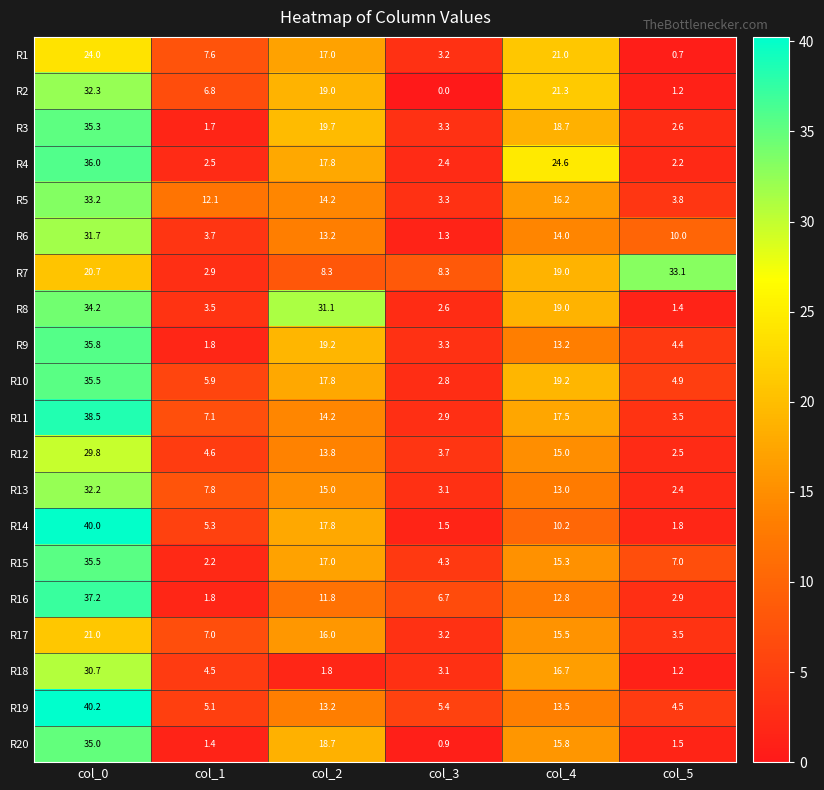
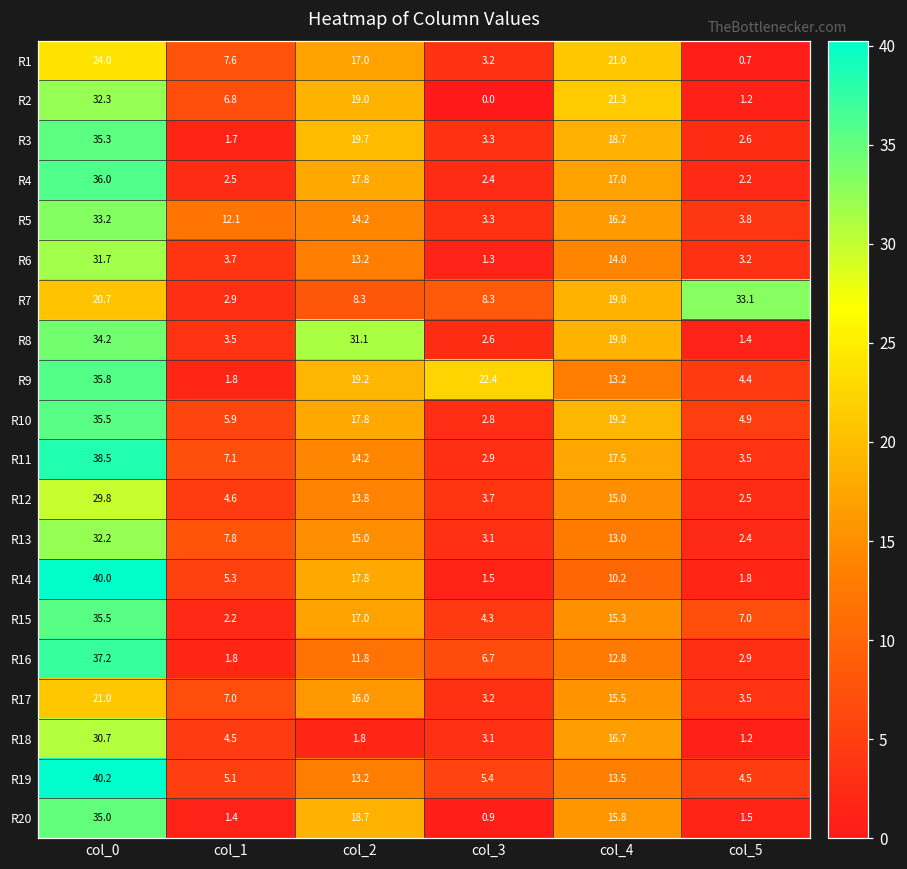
R4, col_4: 24.6 -> 17.0
R6, col_5: 10.0 -> 3.2
R9, col_3: 3.3 -> 22.4
